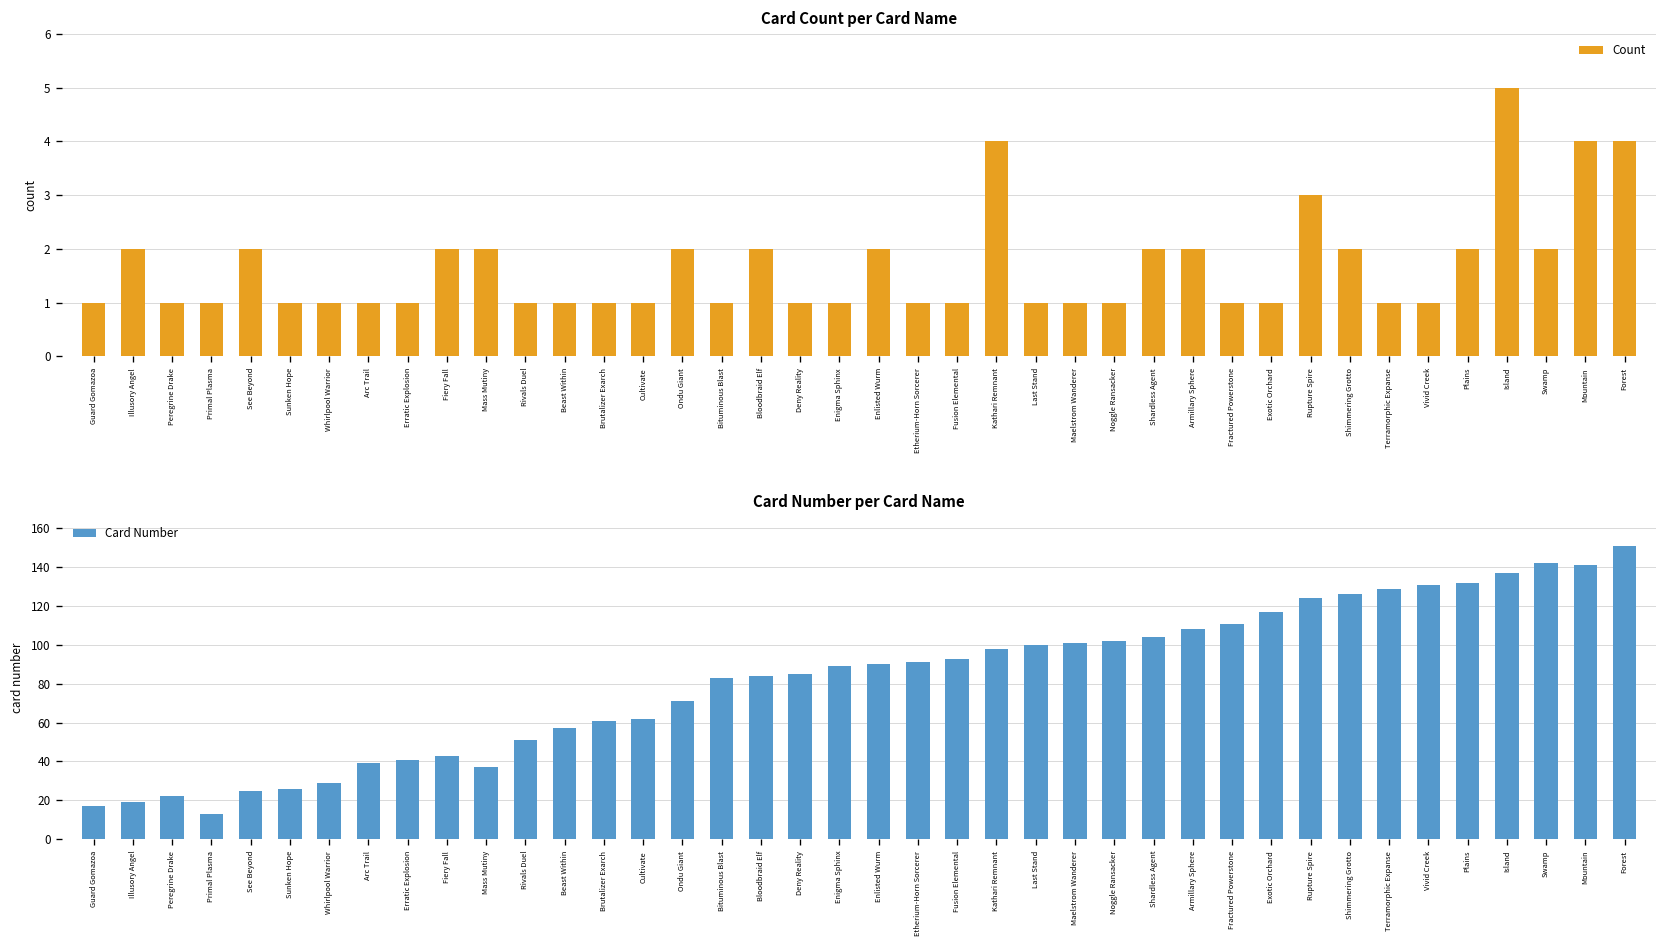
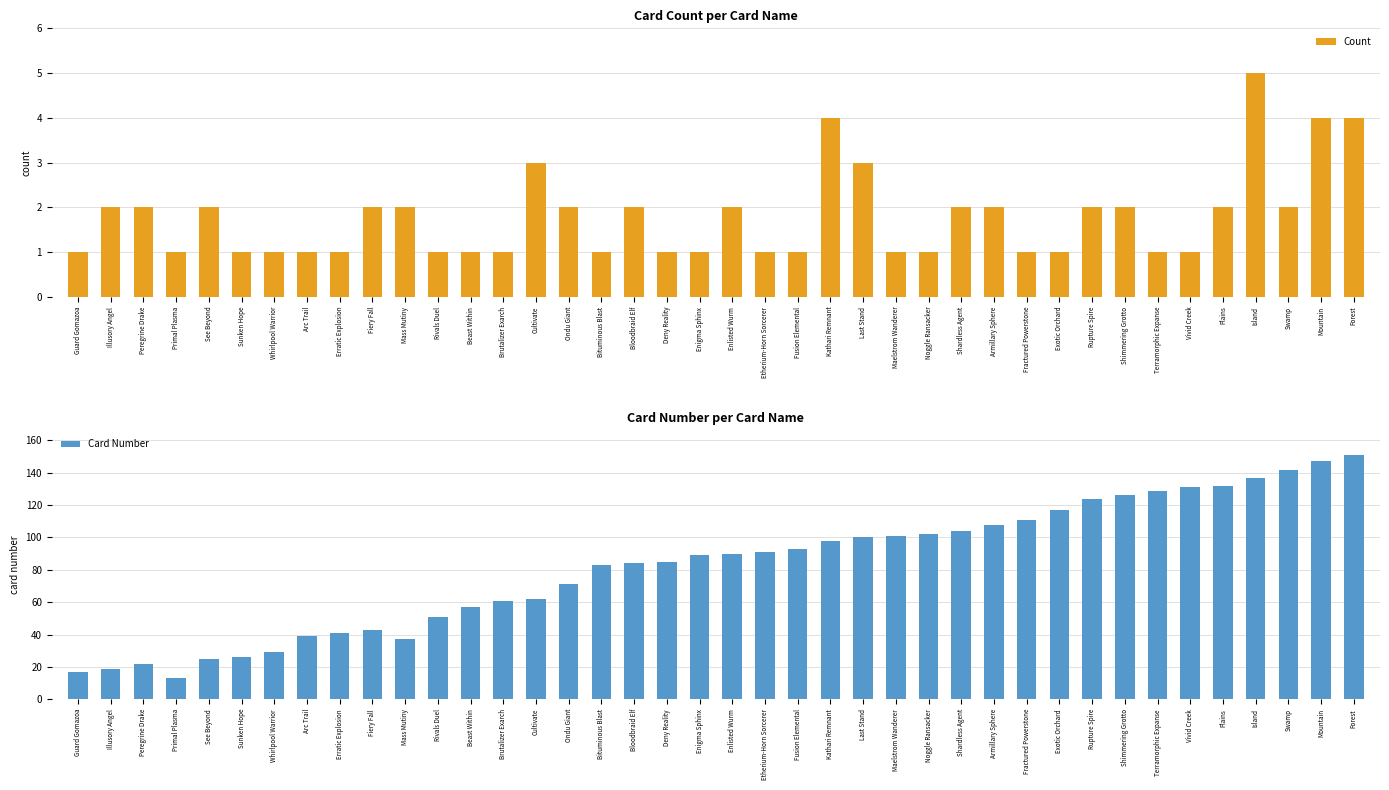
Card Count per Card Name, Peregrine Drake: 1 -> 2
Card Count per Card Name, Cultivate: 1 -> 3
Card Count per Card Name, Last Stand: 1 -> 3
Card Count per Card Name, Rupture Spire: 3 -> 2
Card Number per Card Name, Mountain: 141 -> 147
